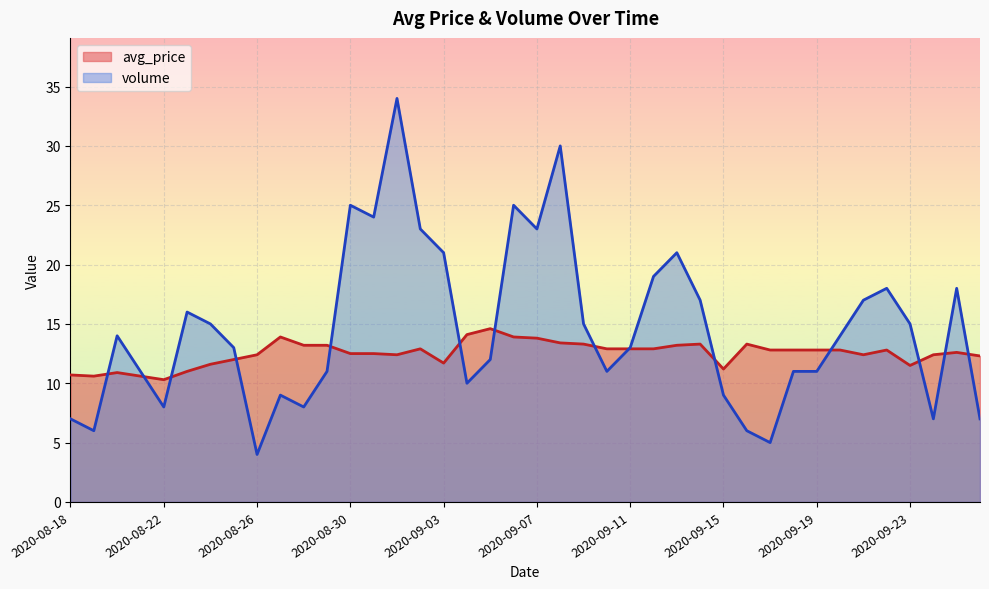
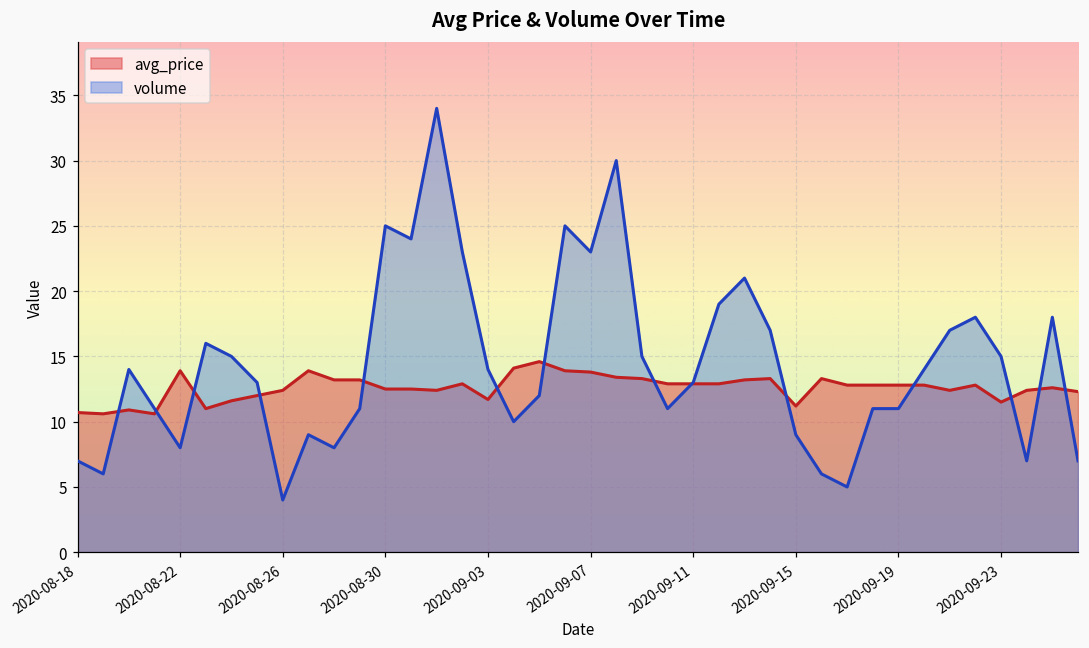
avg_price, 2020-08-22: 10.3 -> 13.9
volume, 2020-09-03: 21 -> 14
